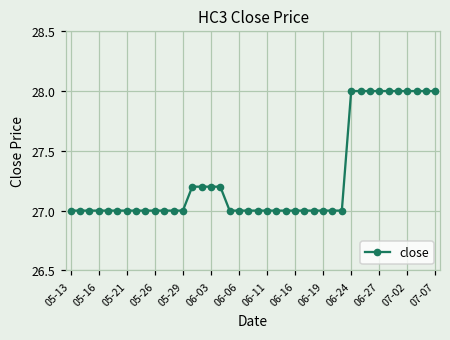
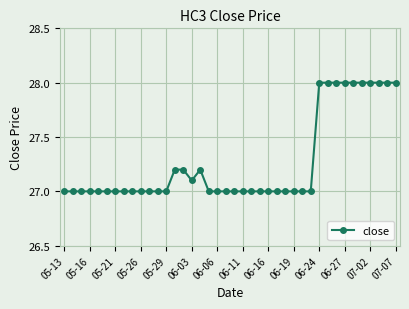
06-03: 27.2 -> 27.1
